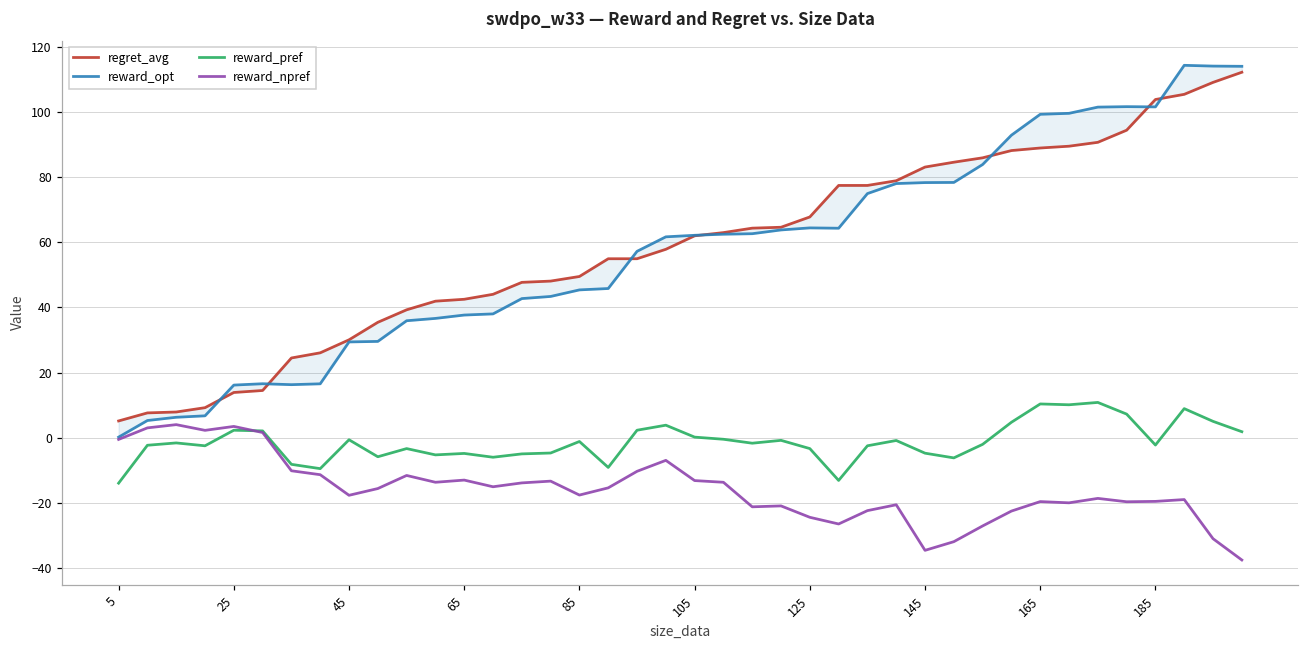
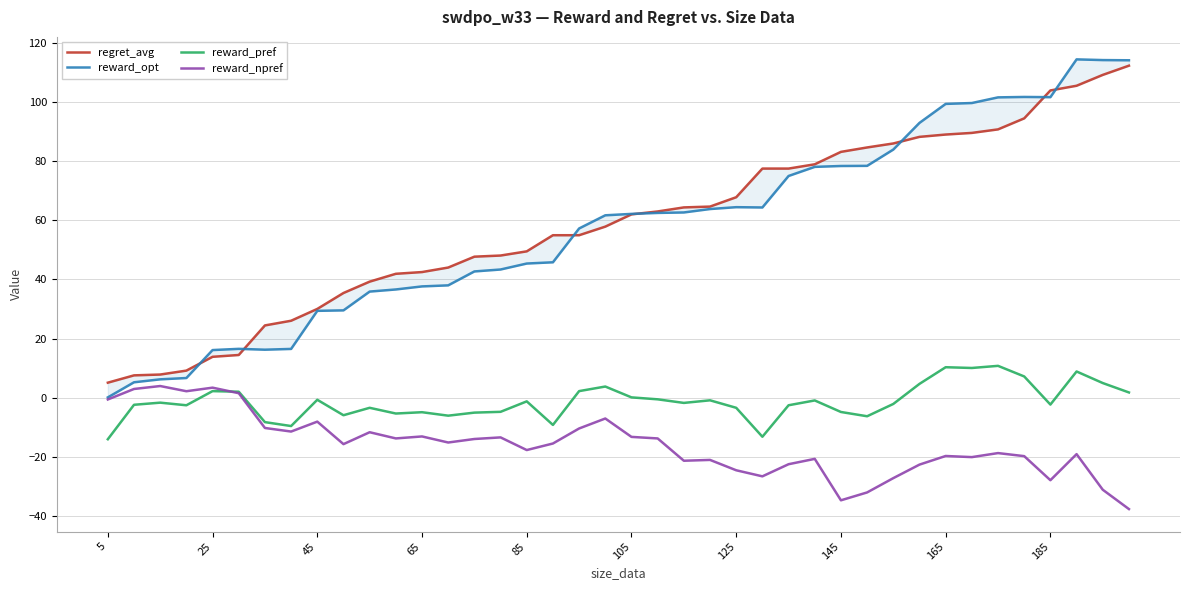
reward_npref, 45: -18 -> -8
reward_npref, 185: -20 -> -28
